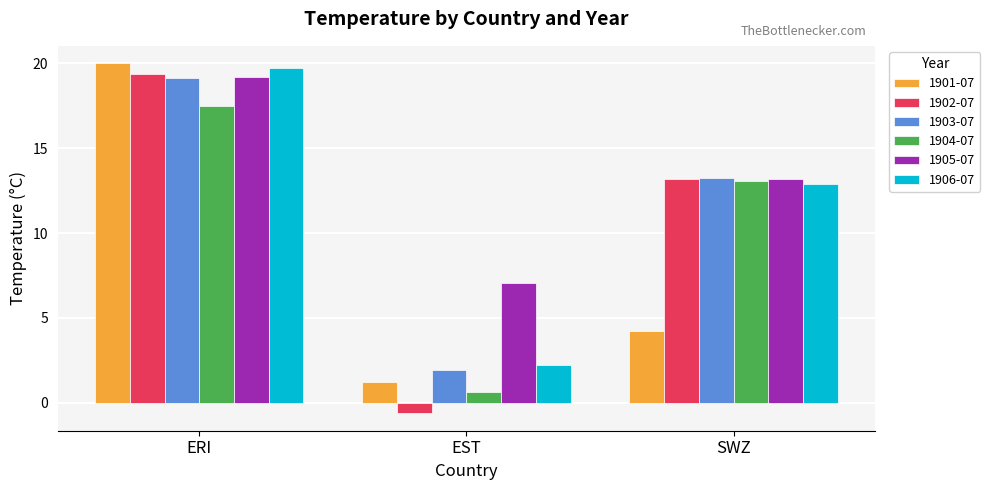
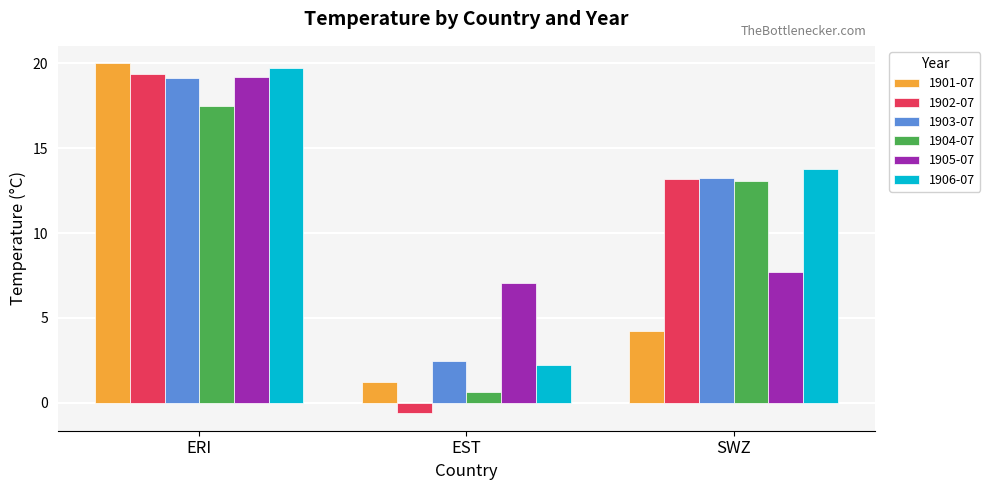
1903-07, EST: 1.9 -> 2.5
1905-07, SWZ: 13.2 -> 7.7
1906-07, SWZ: 12.9 -> 13.8
